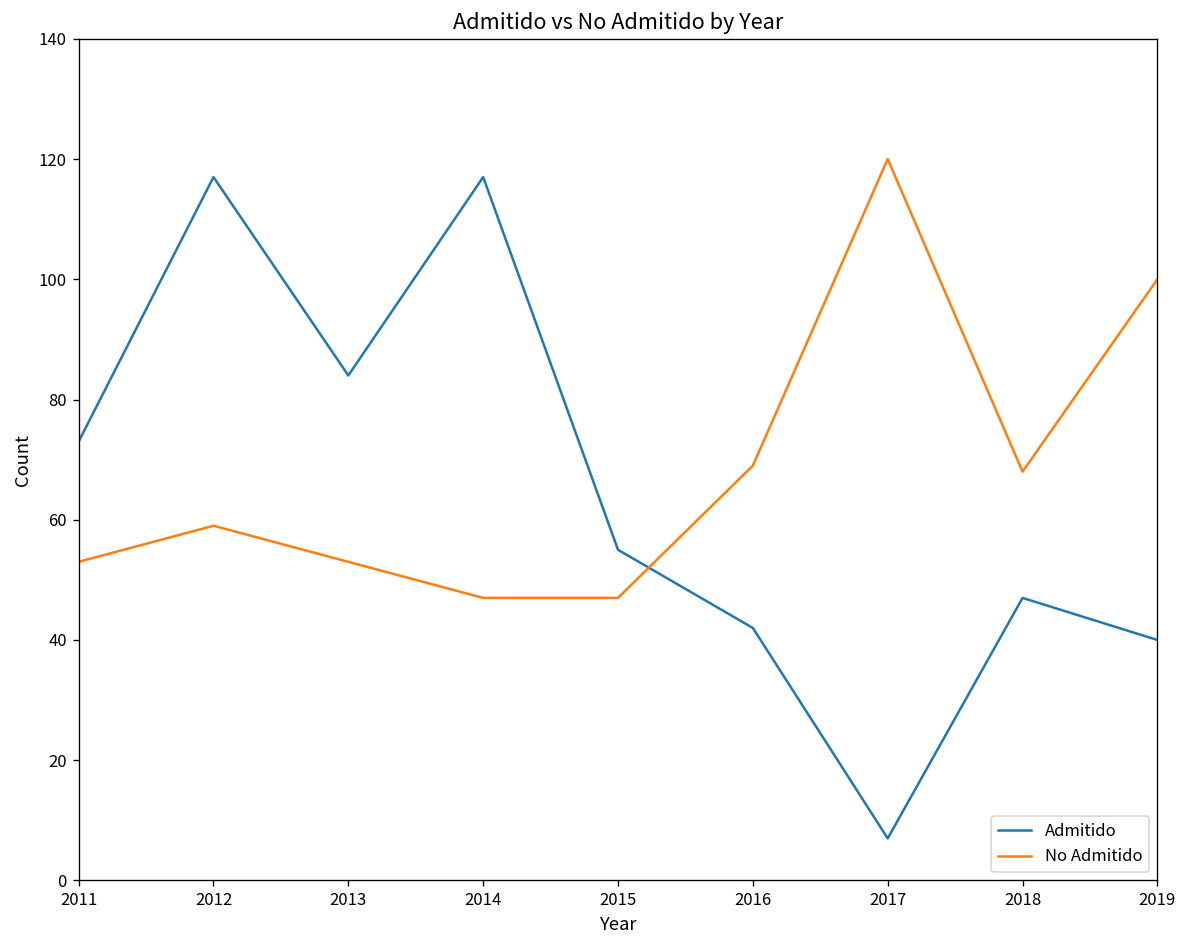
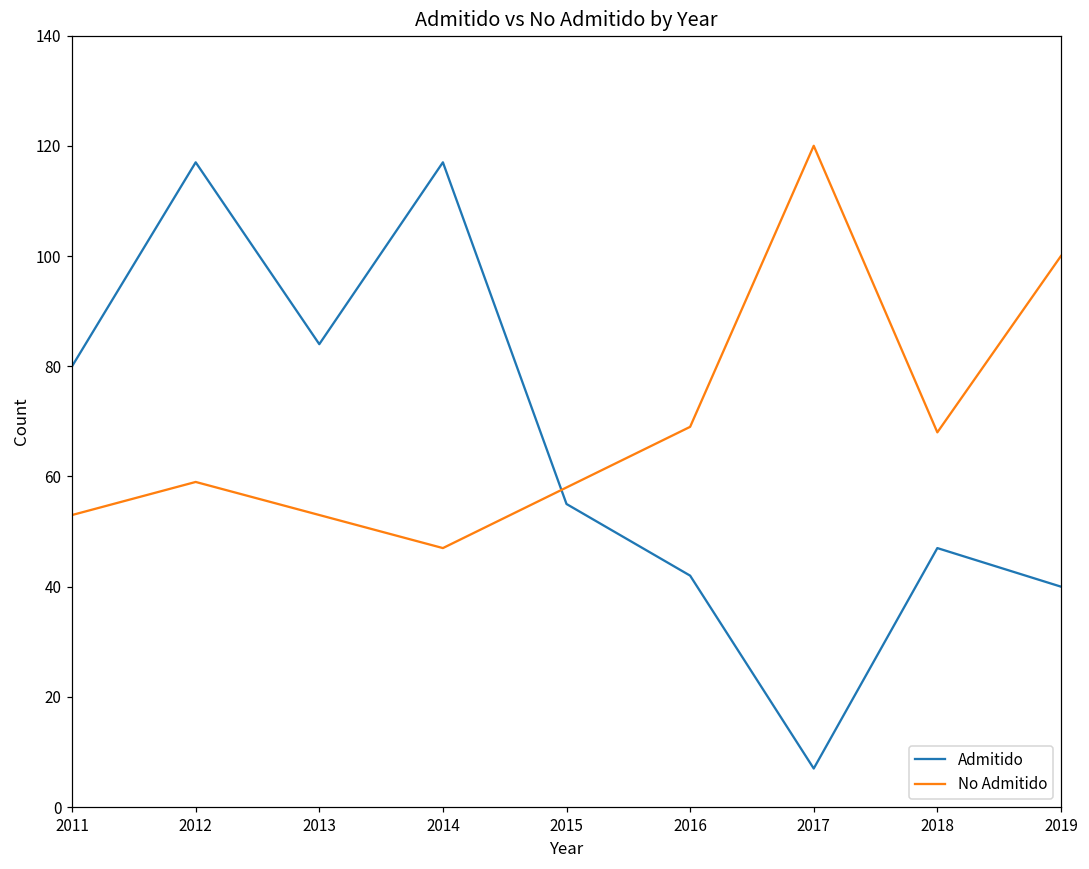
Admitido, 2011: 73 -> 80
No Admitido, 2015: 47 -> 58
